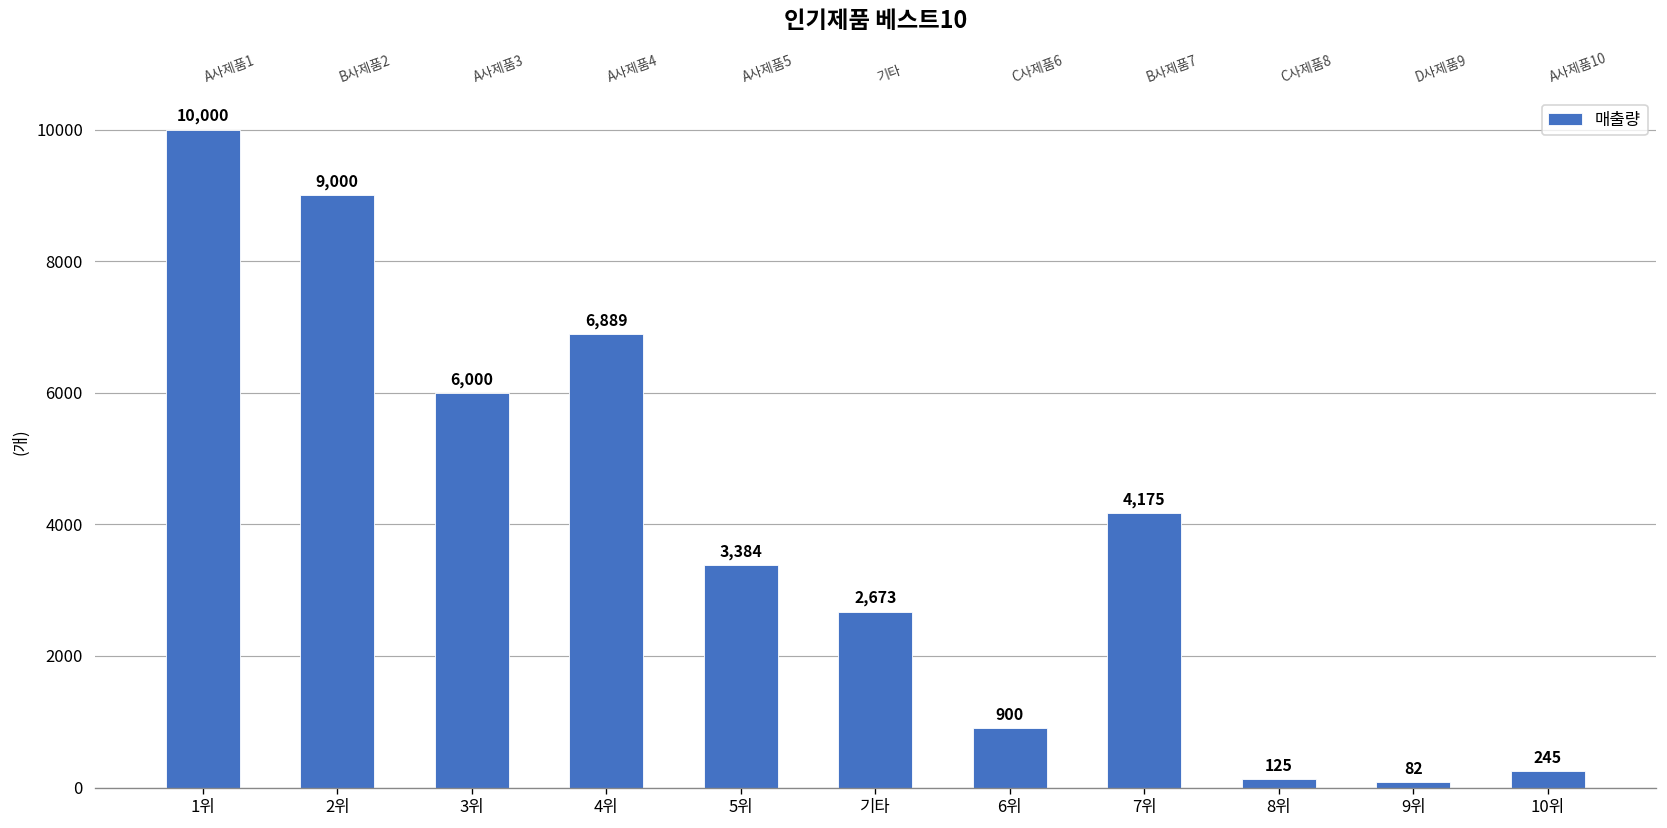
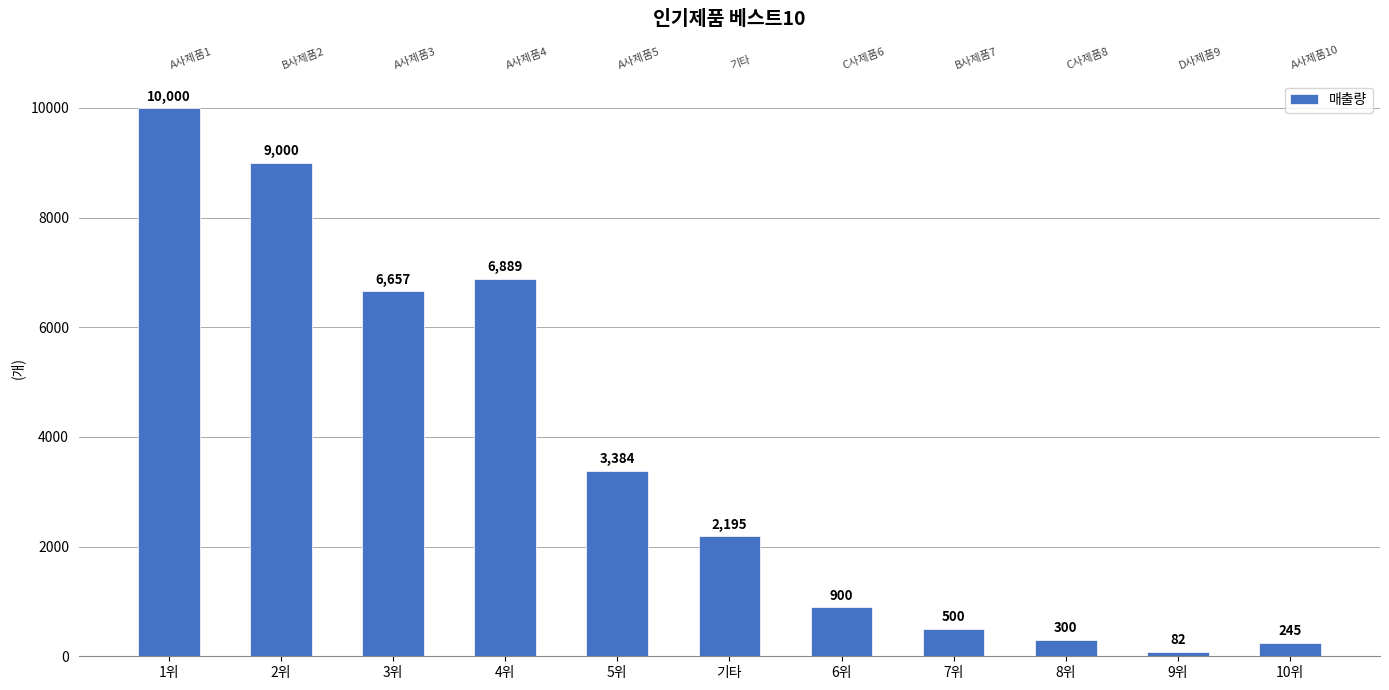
3위: 6,000 -> 6,657
기타: 2,673 -> 2,195
7위: 4,175 -> 500
8위: 125 -> 300
